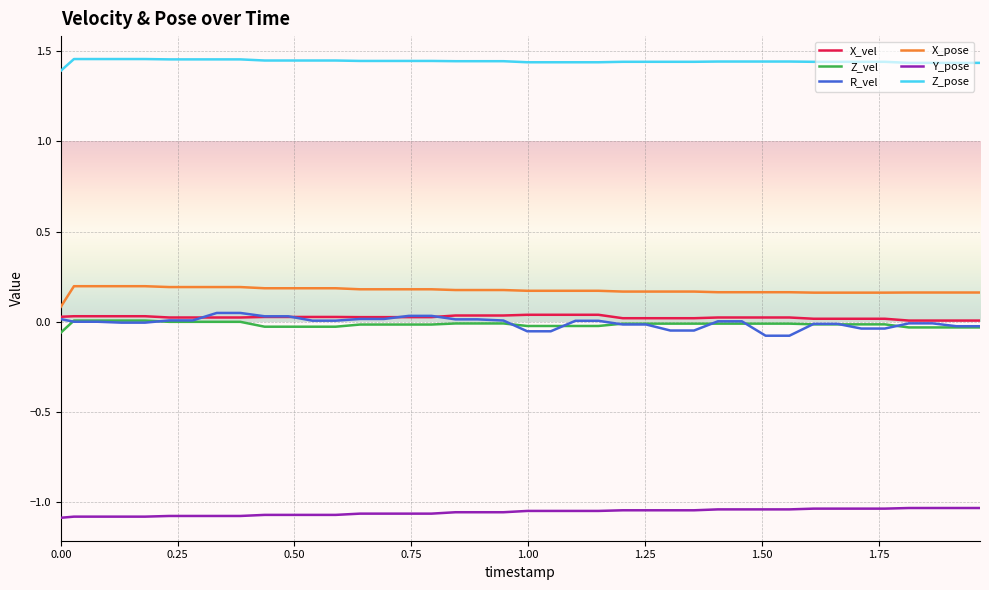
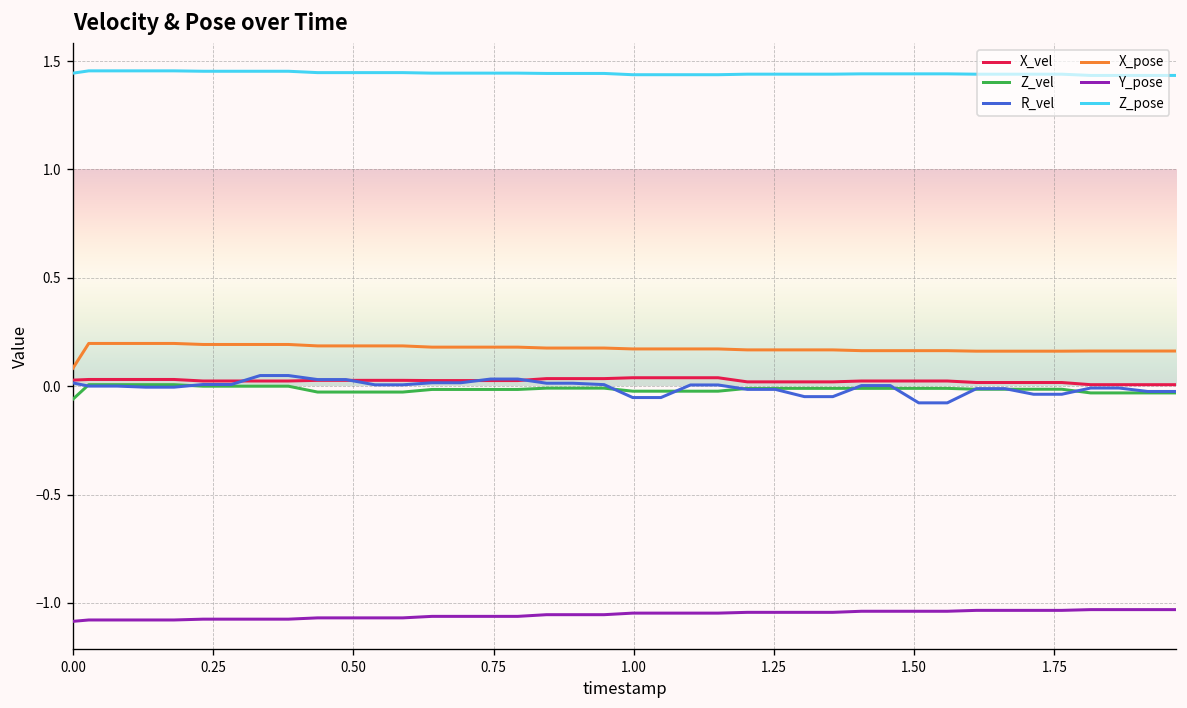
Z_pose, 0.00: 1.39 -> 1.44
